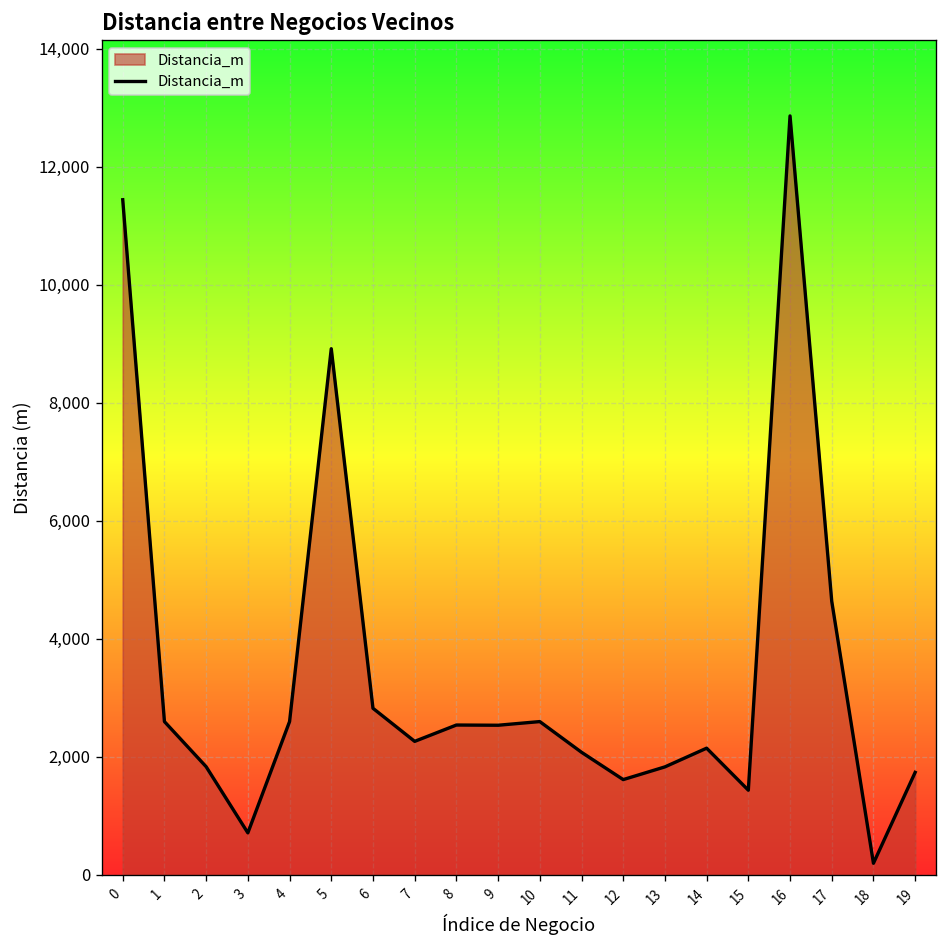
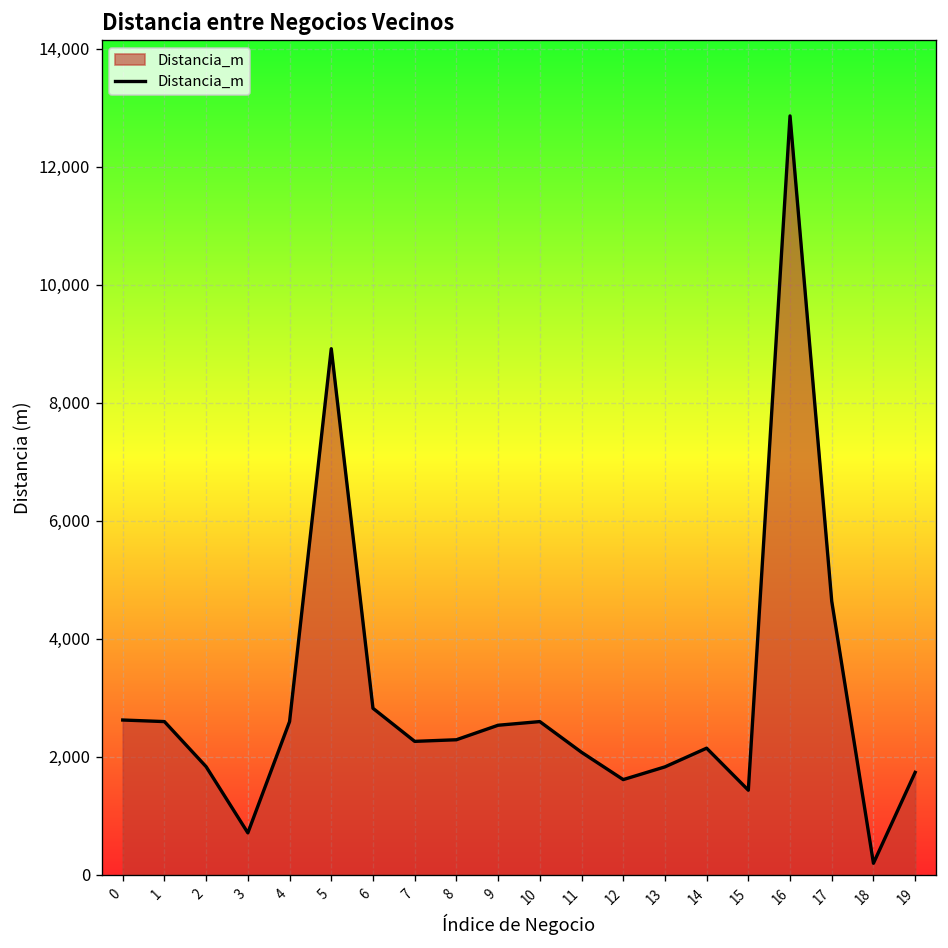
0: 11,400 -> 2,600
8: 2,500 -> 2,300
